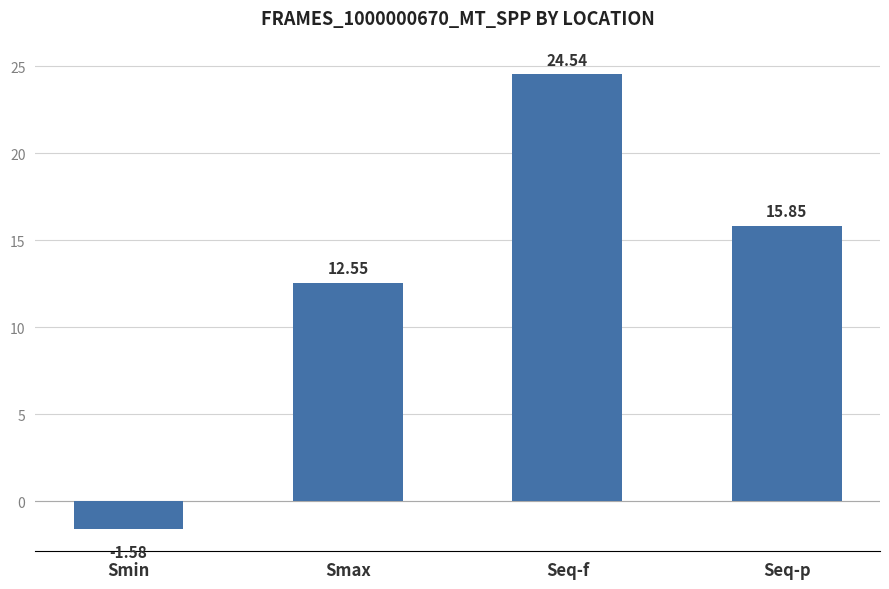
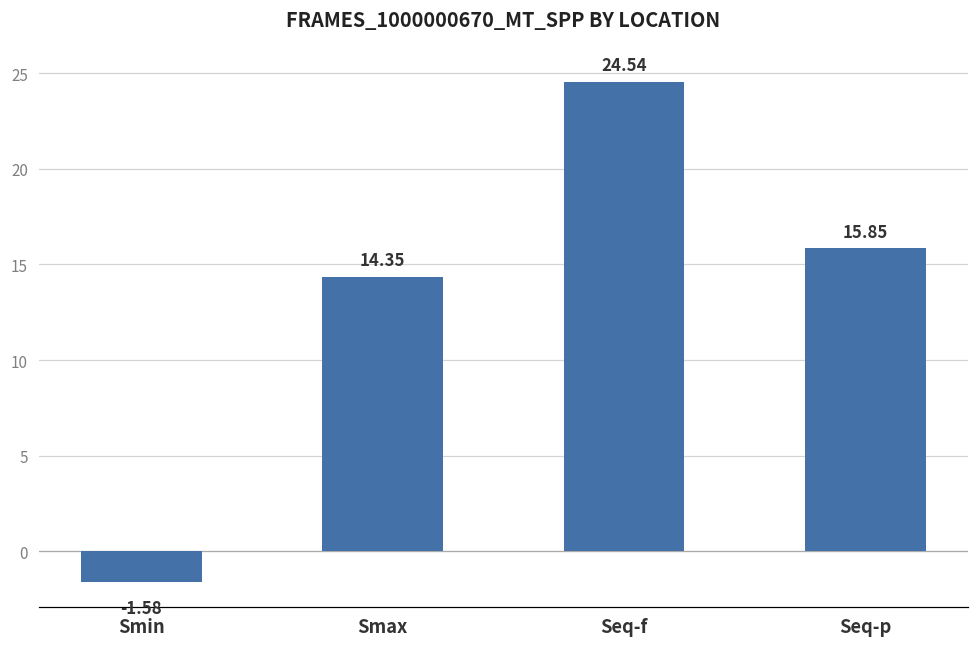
Smax: 12.55 -> 14.35
